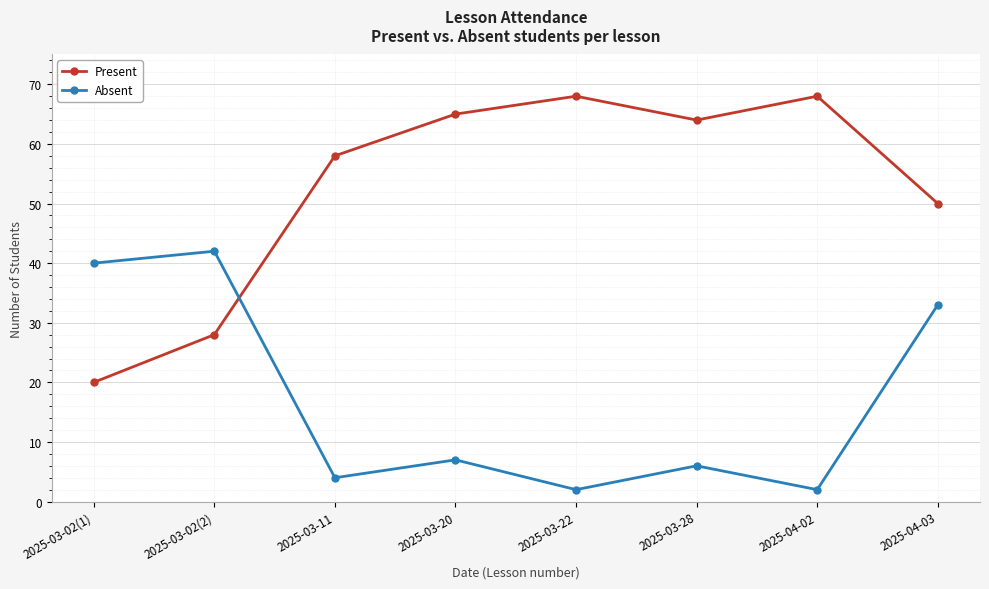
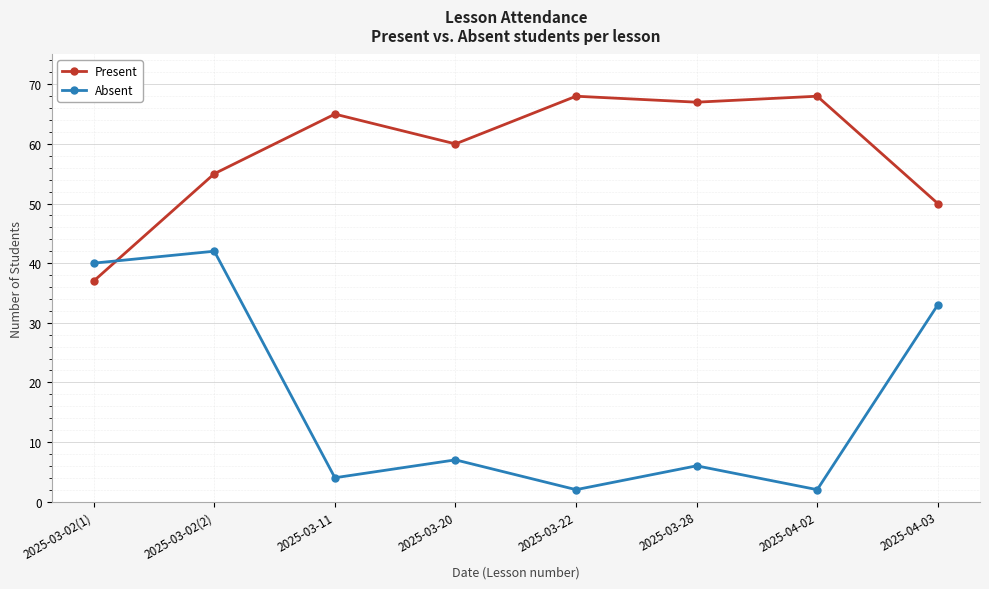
Present, 2025-03-02(1): 20 -> 37
Present, 2025-03-02(2): 28 -> 55
Present, 2025-03-11: 58 -> 65
Present, 2025-03-20: 65 -> 60
Present, 2025-03-28: 64 -> 67
